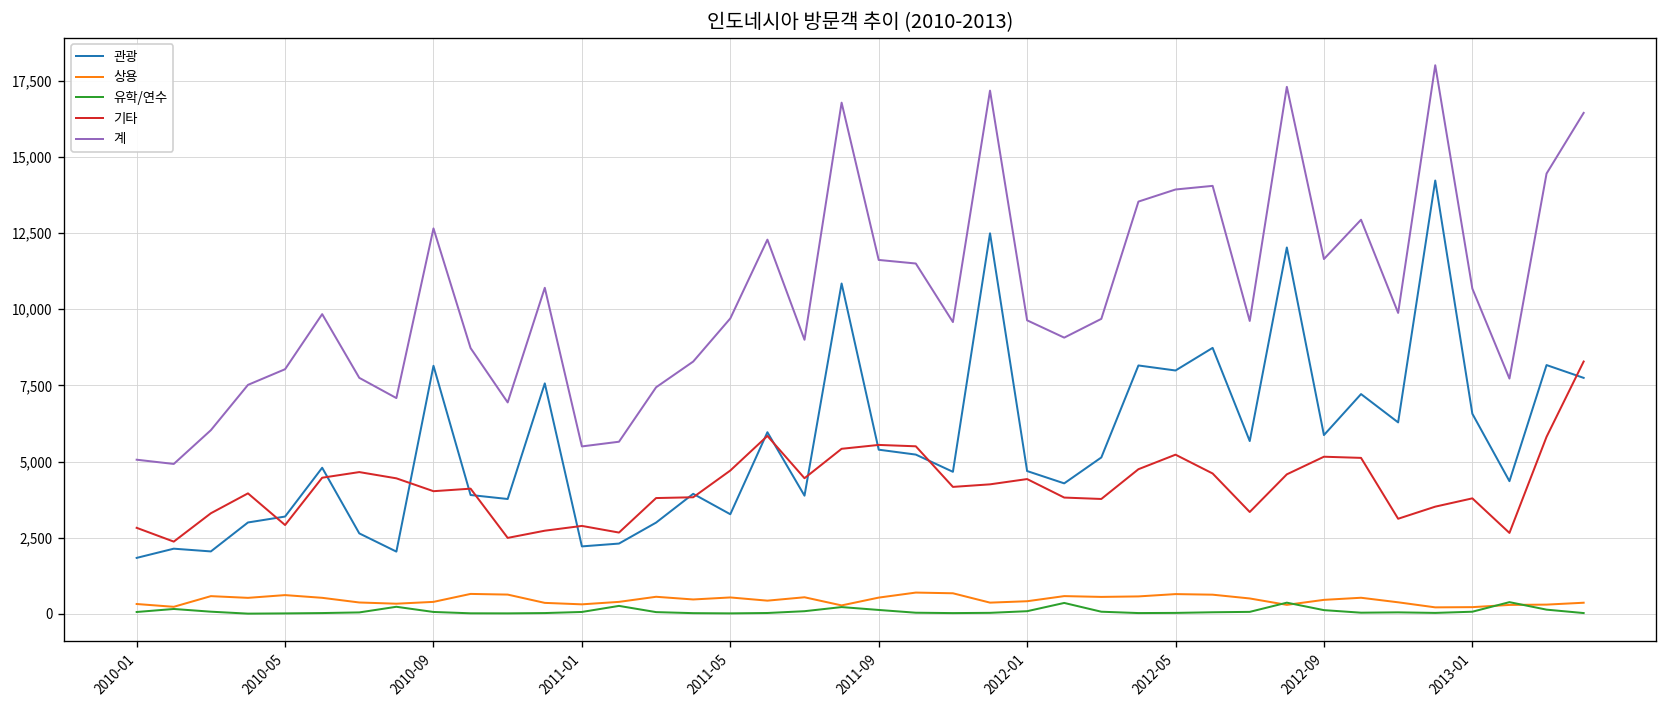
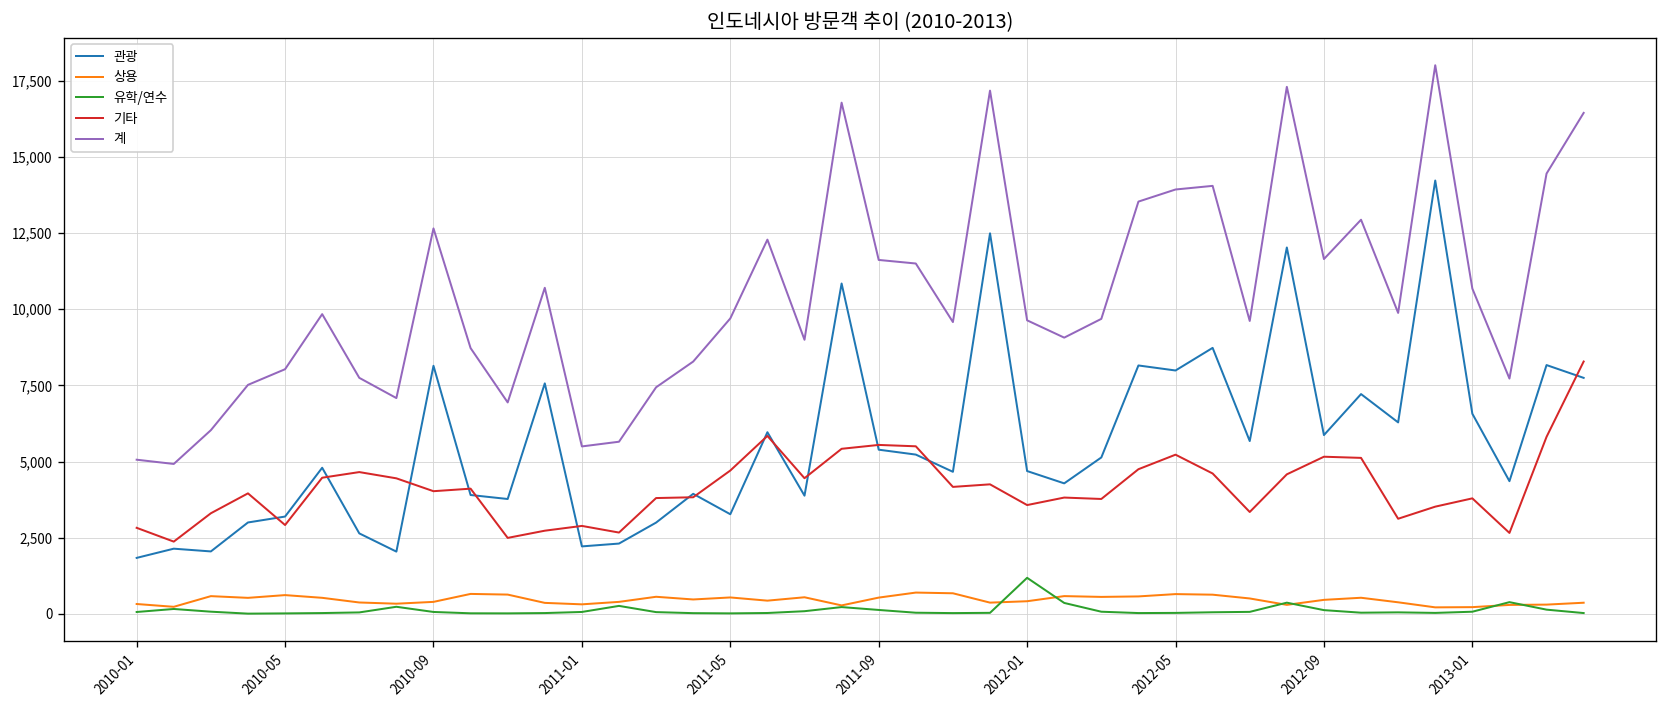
유학/연수, 2012-01: 100 -> 1,200
기타, 2012-01: 4,400 -> 3,600
